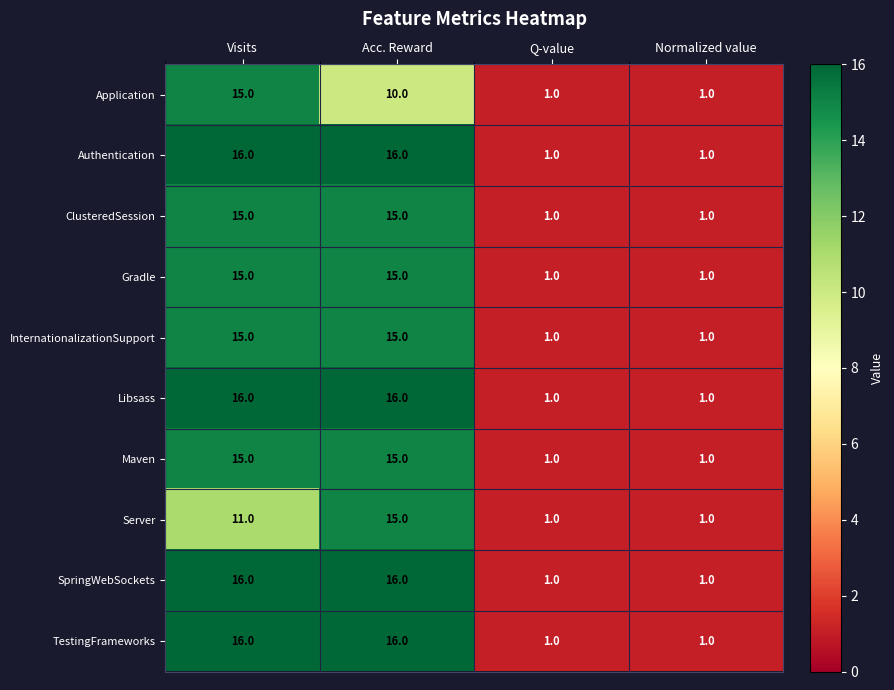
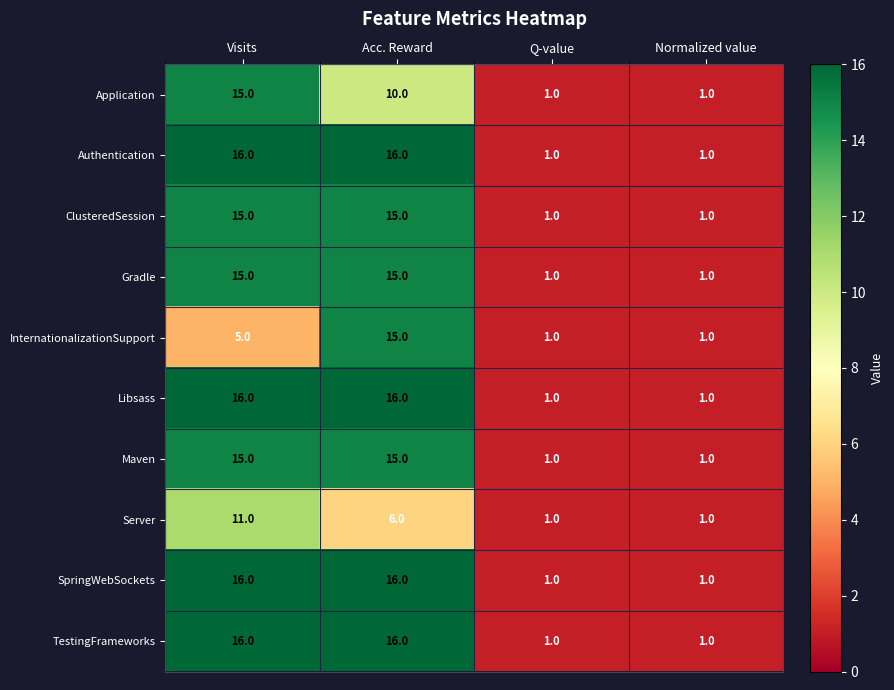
InternationalizationSupport, Visits: 15.0 -> 5.0
Server, Acc. Reward: 15.0 -> 6.0
